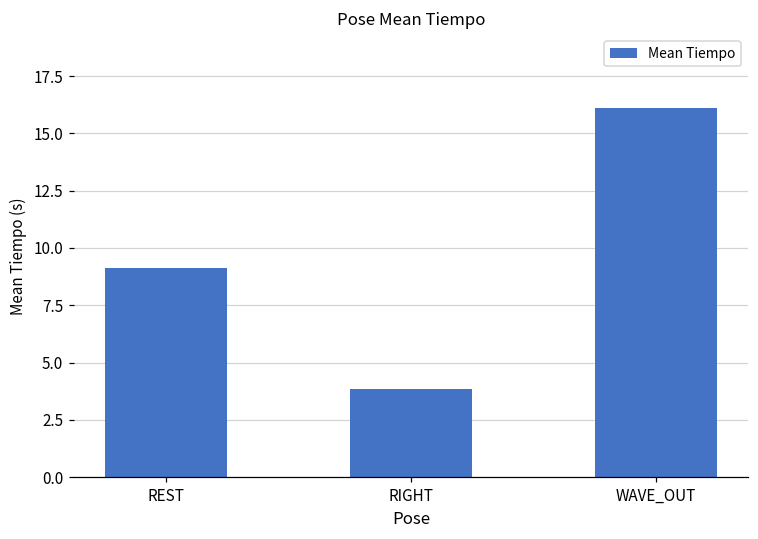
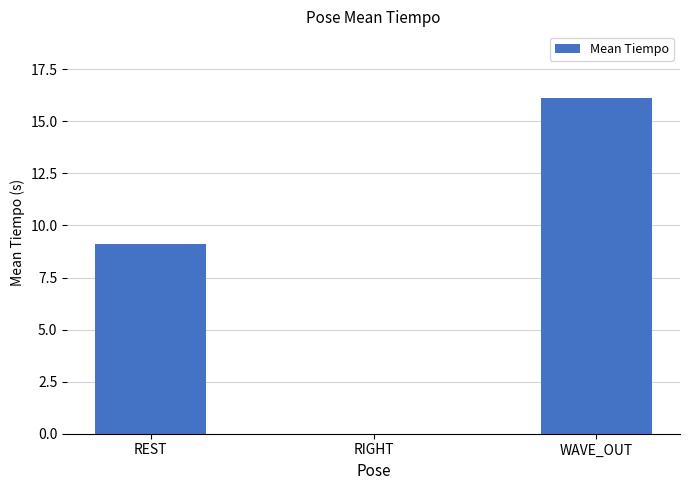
RIGHT: 3.8 -> 0.0
